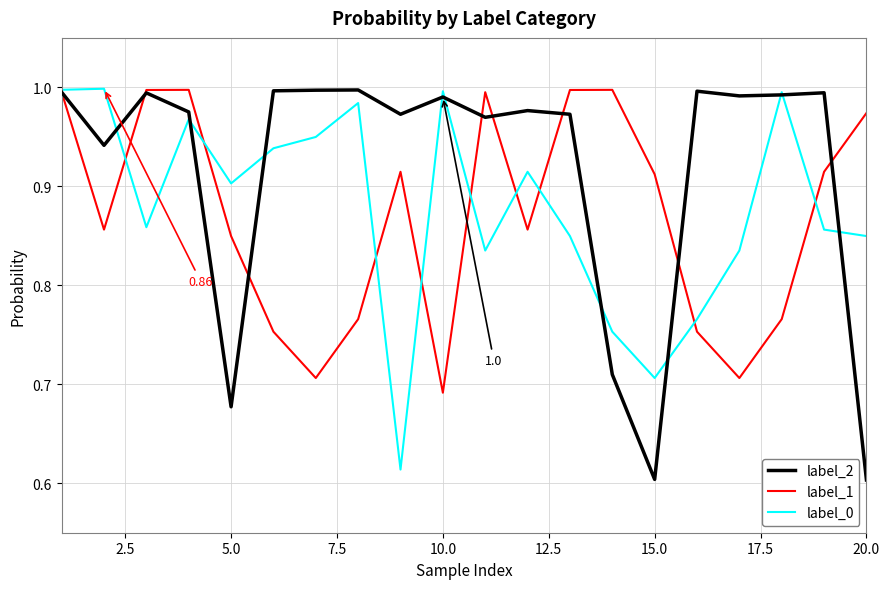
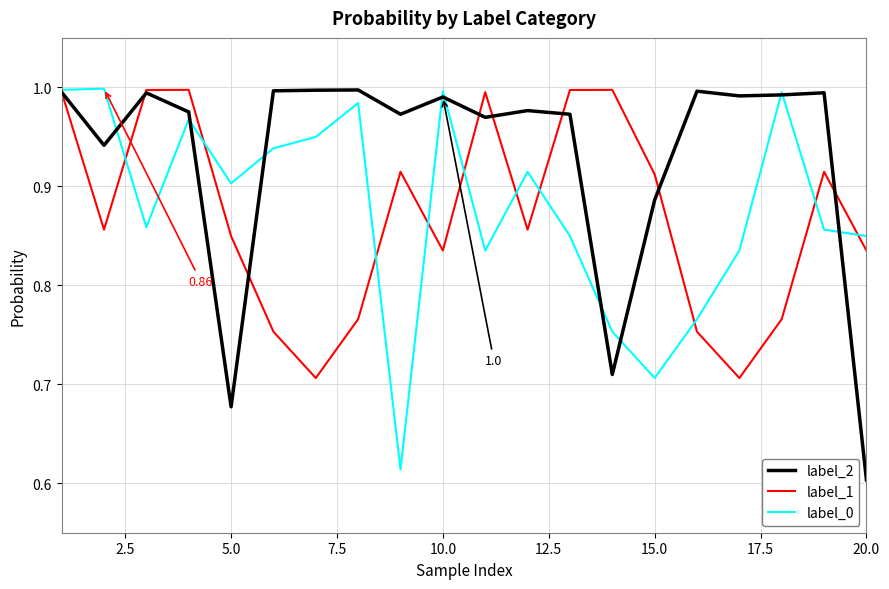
label_1, 10.0: 0.69 -> 0.84
label_2, 15.0: 0.60 -> 0.89
label_1, 20.0: 0.97 -> 0.84
